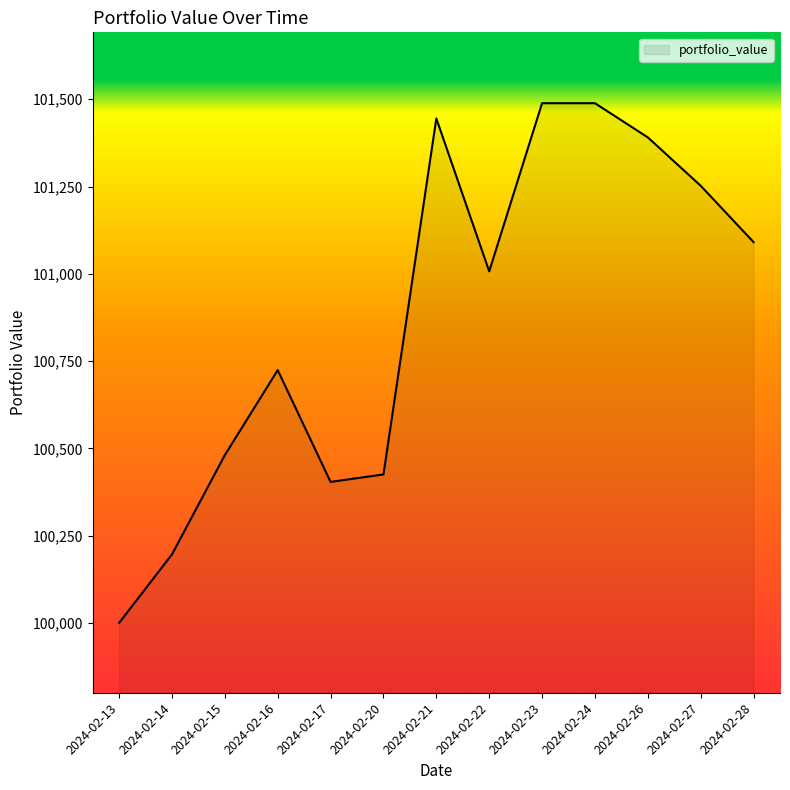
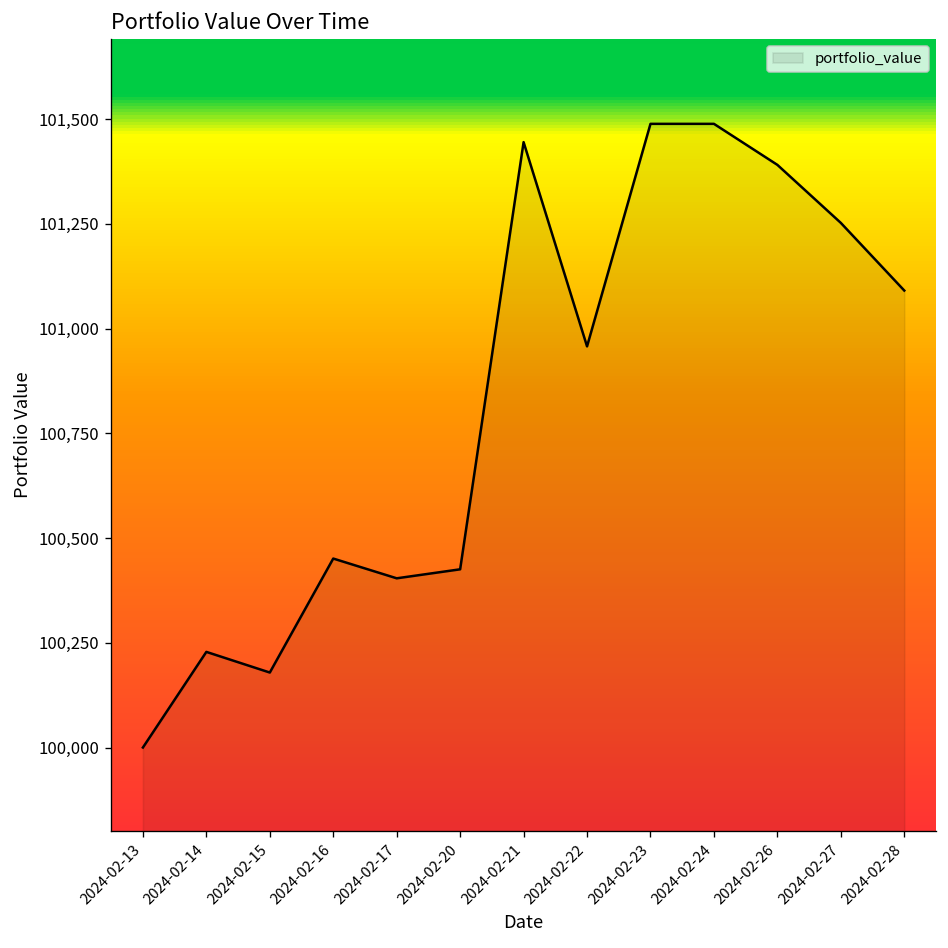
2024-02-14: 100,200 -> 100,230
2024-02-15: 100,480 -> 100,180
2024-02-16: 100,720 -> 100,450
2024-02-22: 101,010 -> 100,960
